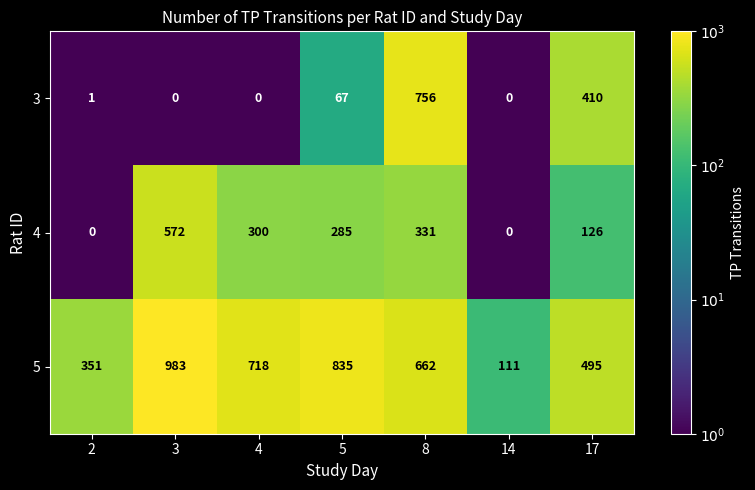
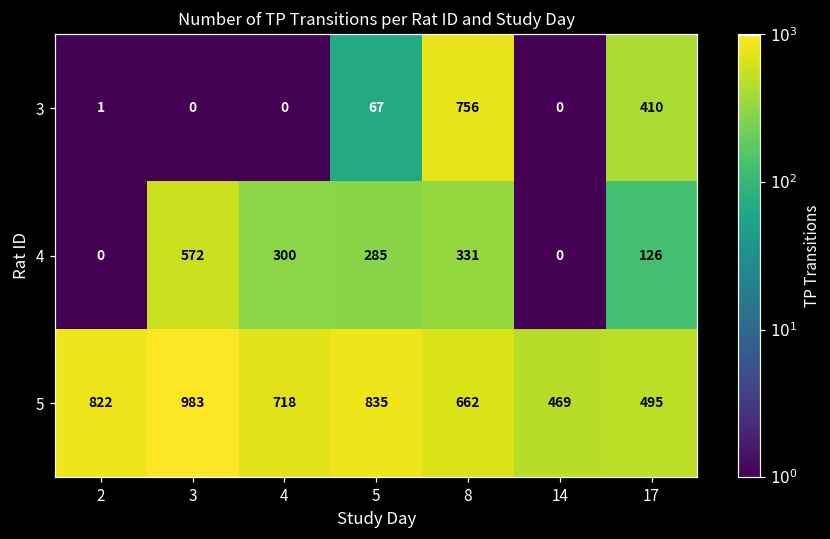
5, 2: 351 -> 822
5, 14: 111 -> 469
